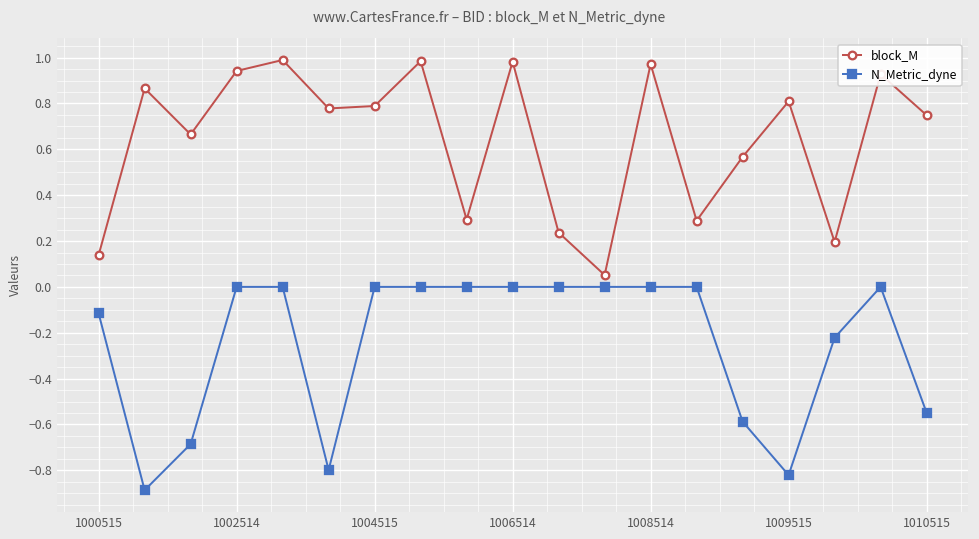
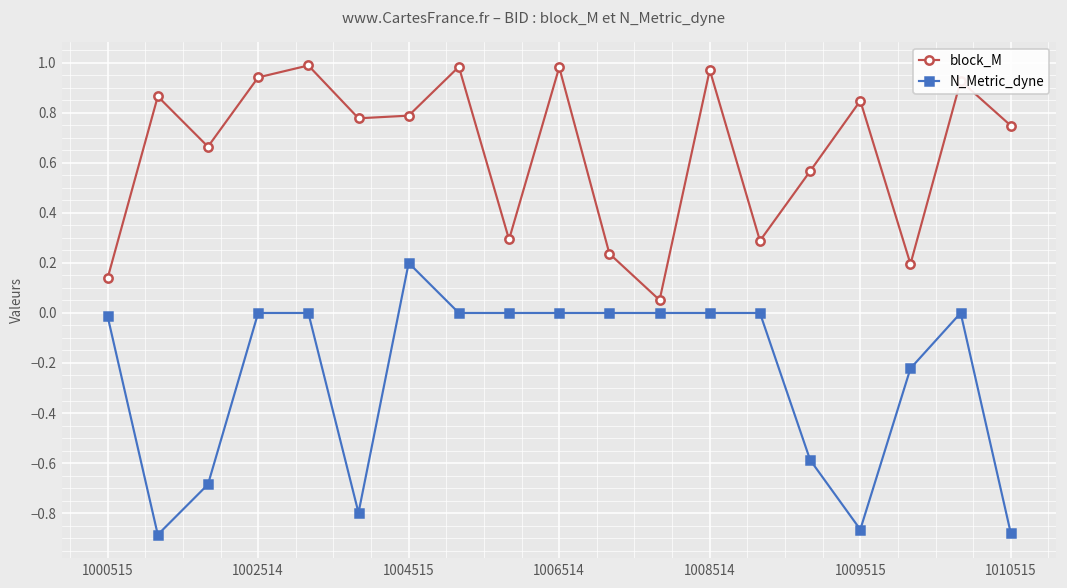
N_Metric_dyne, 1000515: -0.12 -> -0.01
N_Metric_dyne, 1004515: 0.0 -> 0.2
block_M, 1009515: 0.81 -> 0.85
N_Metric_dyne, 1009515: -0.82 -> -0.87
N_Metric_dyne, 1010515: -0.55 -> -0.88
